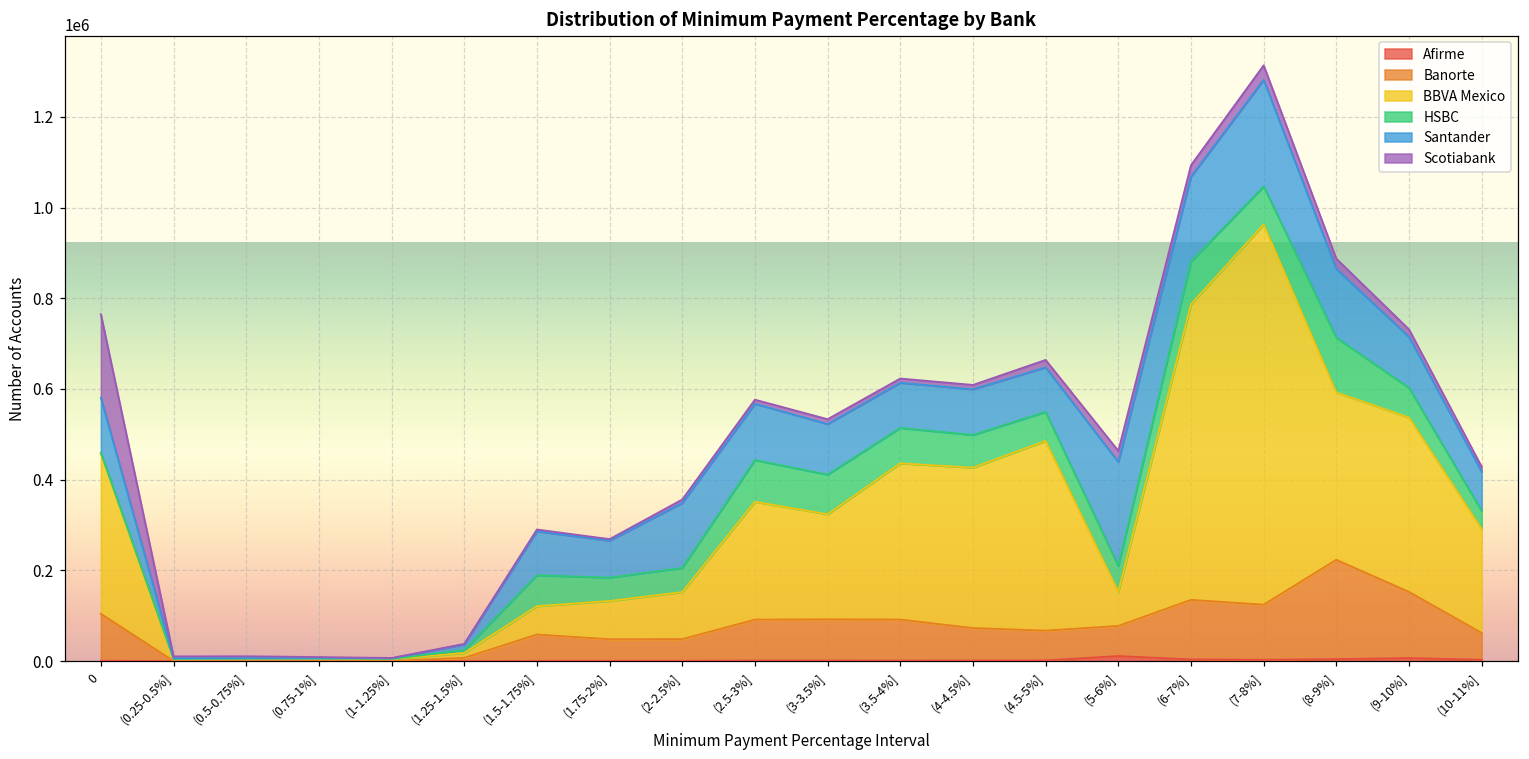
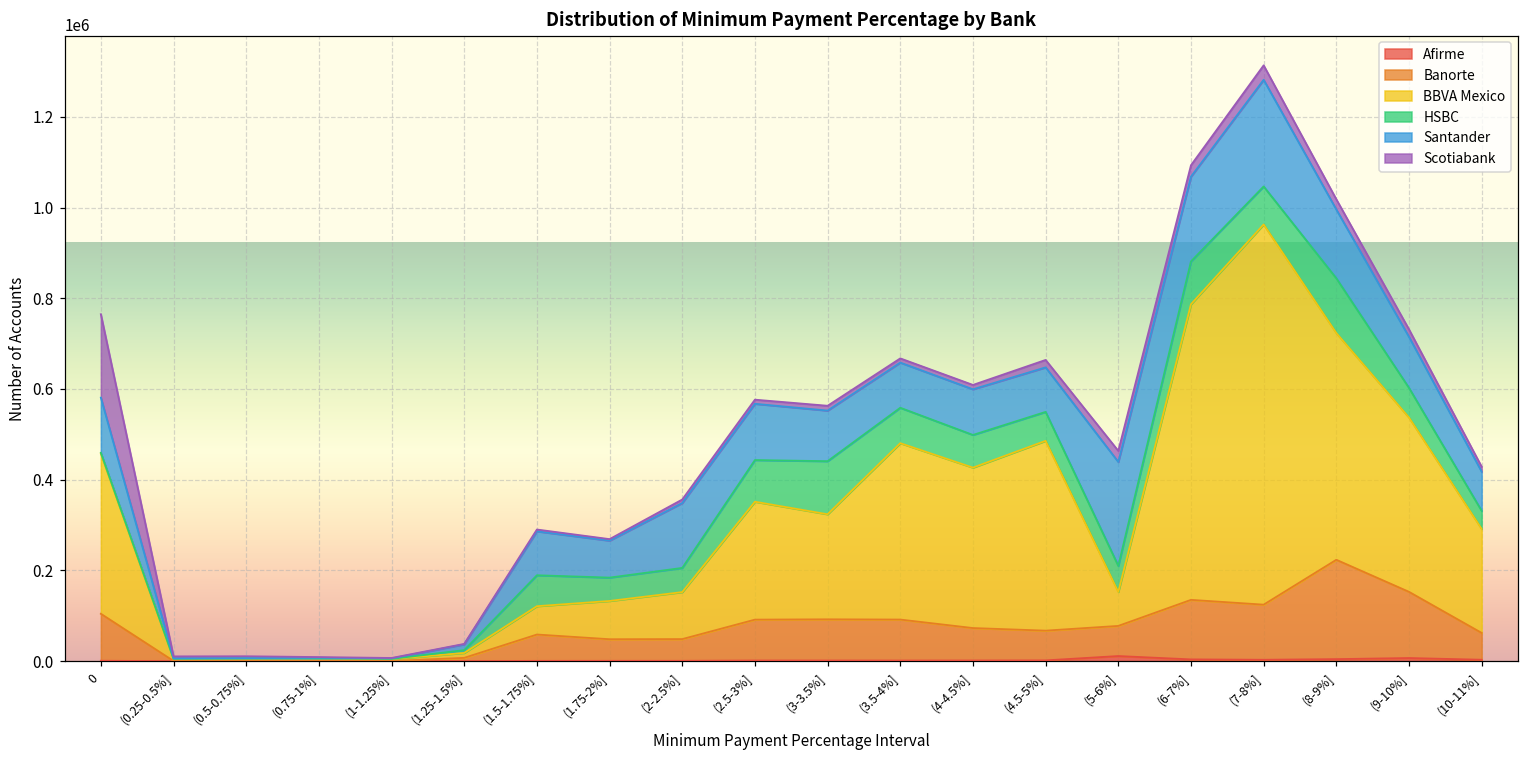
HSBC, (3-3.5%]: 90000 -> 120000
BBVA Mexico, (3.5-4%]: 340000 -> 390000
BBVA Mexico, (8-9%]: 370000 -> 500000
